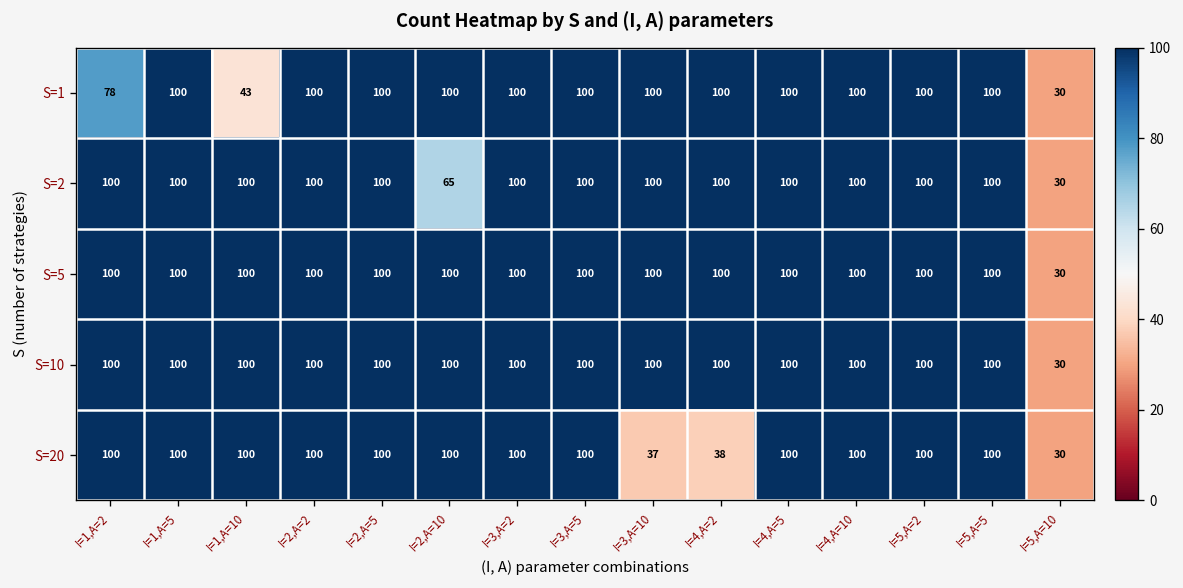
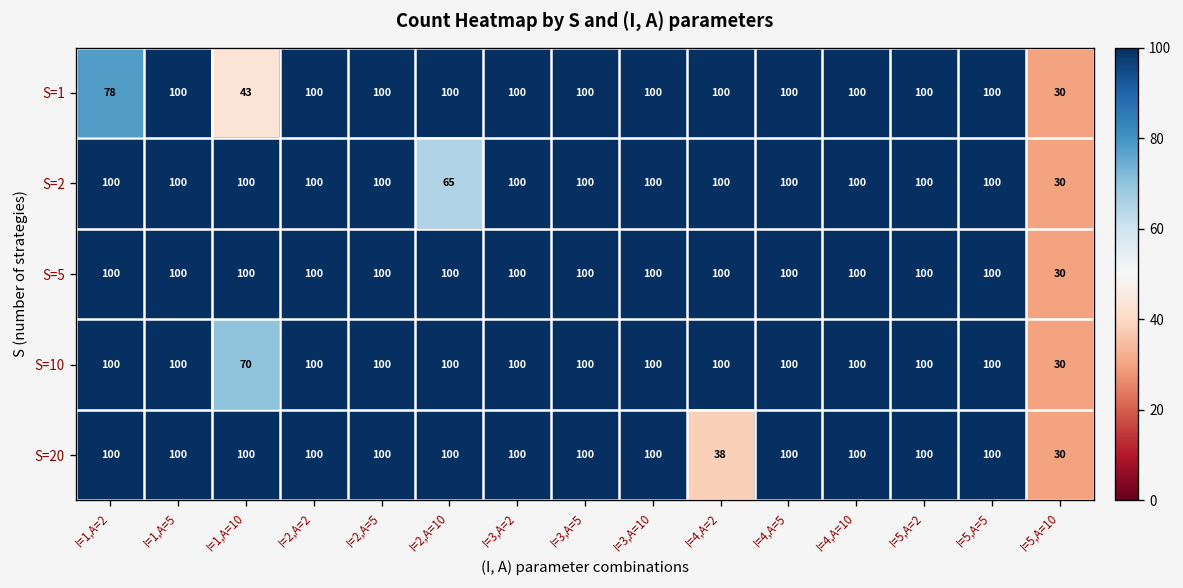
S=10, I=1,A=10: 100 -> 70
S=20, I=3,A=10: 37 -> 100
